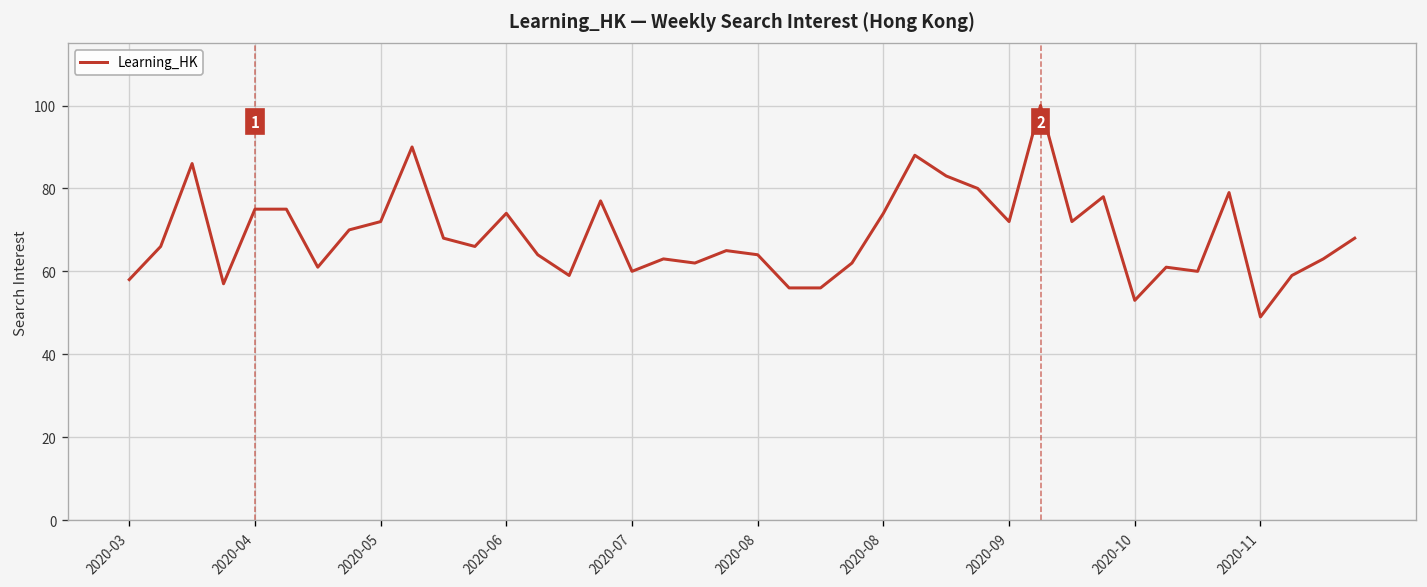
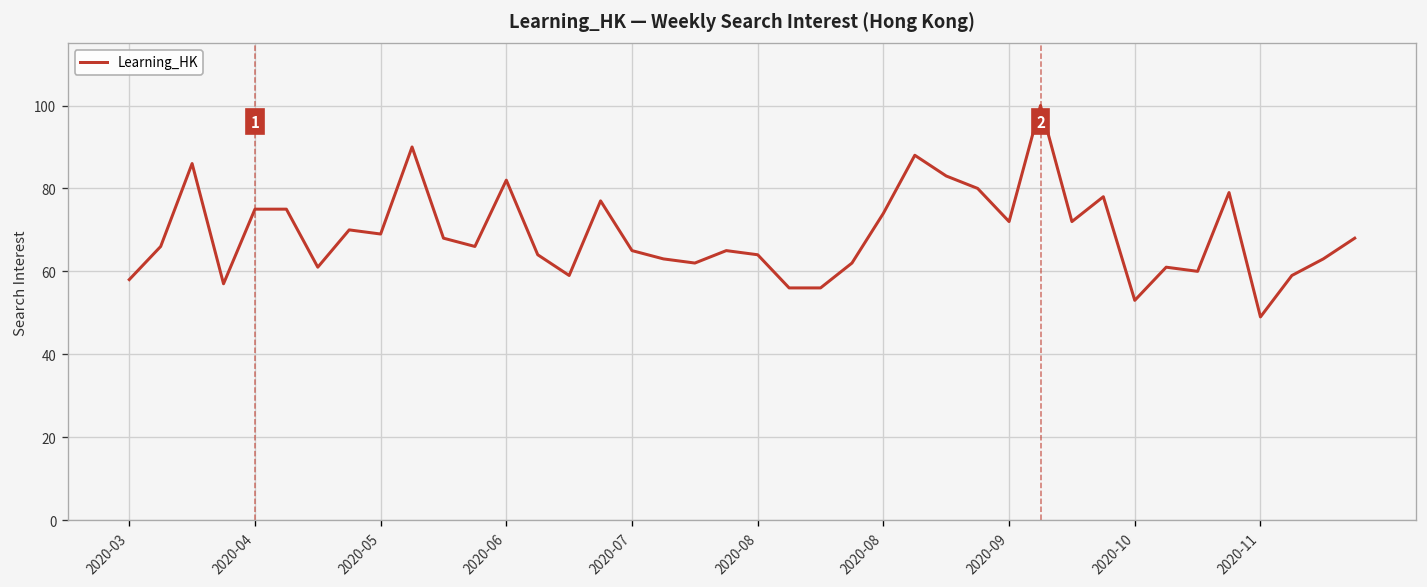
2020-05: 72 -> 69
2020-06: 74 -> 82
2020-07: 60 -> 65
